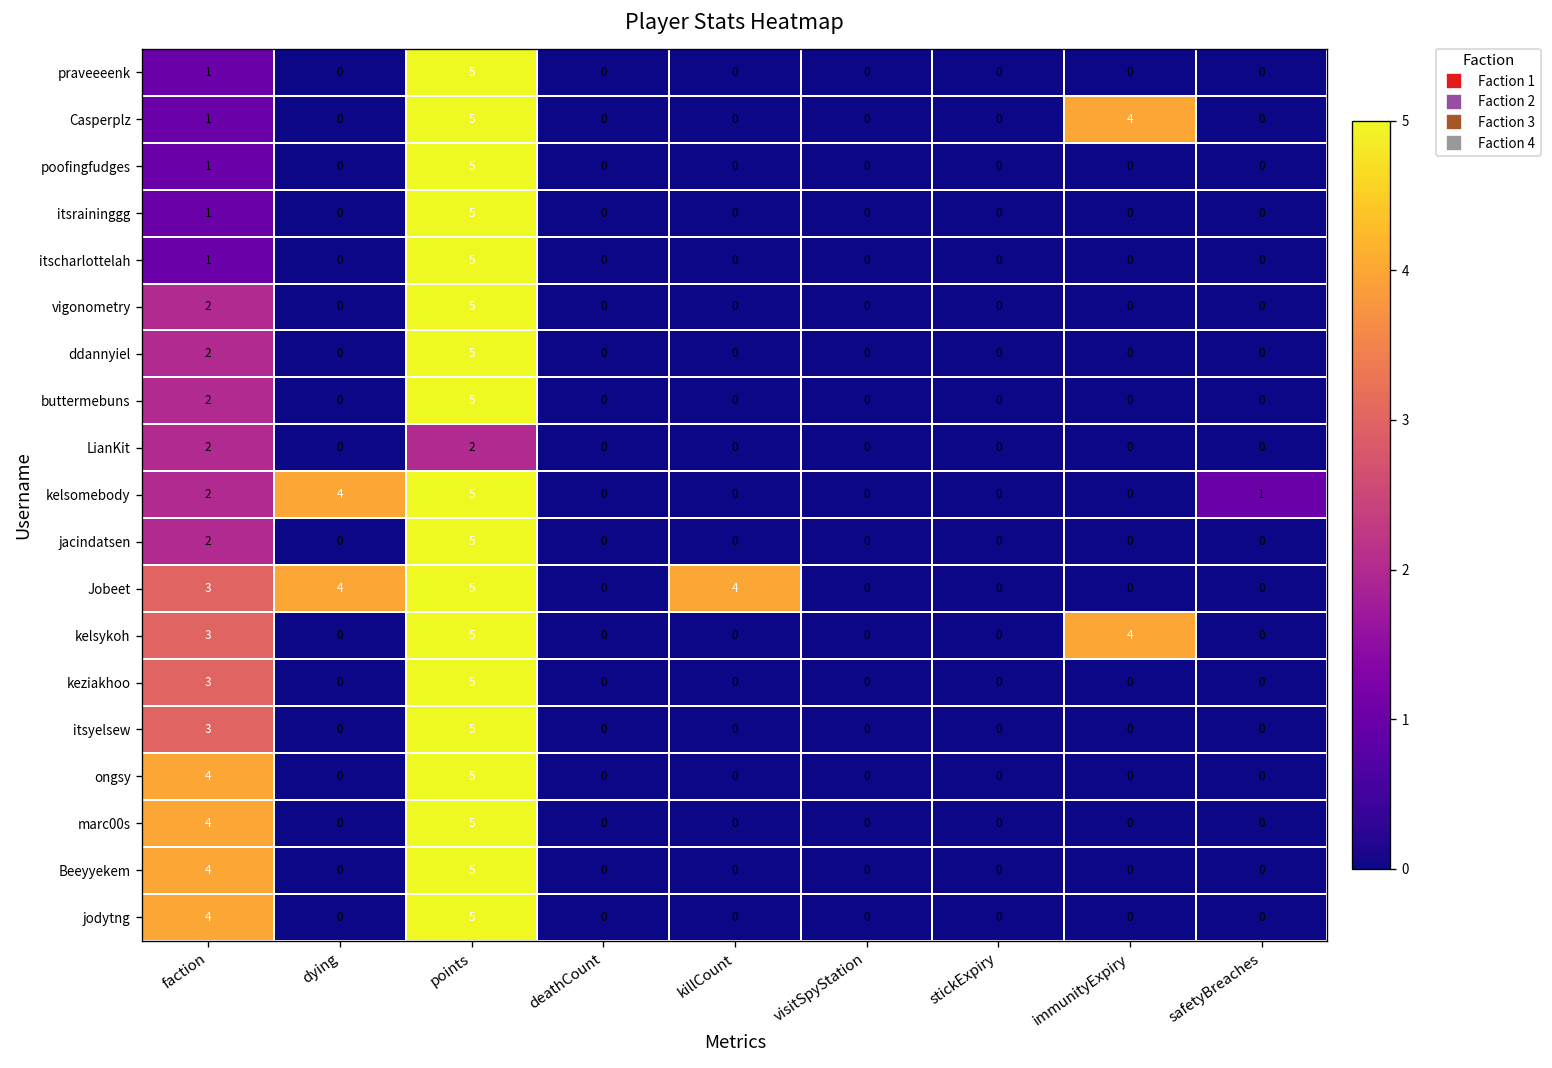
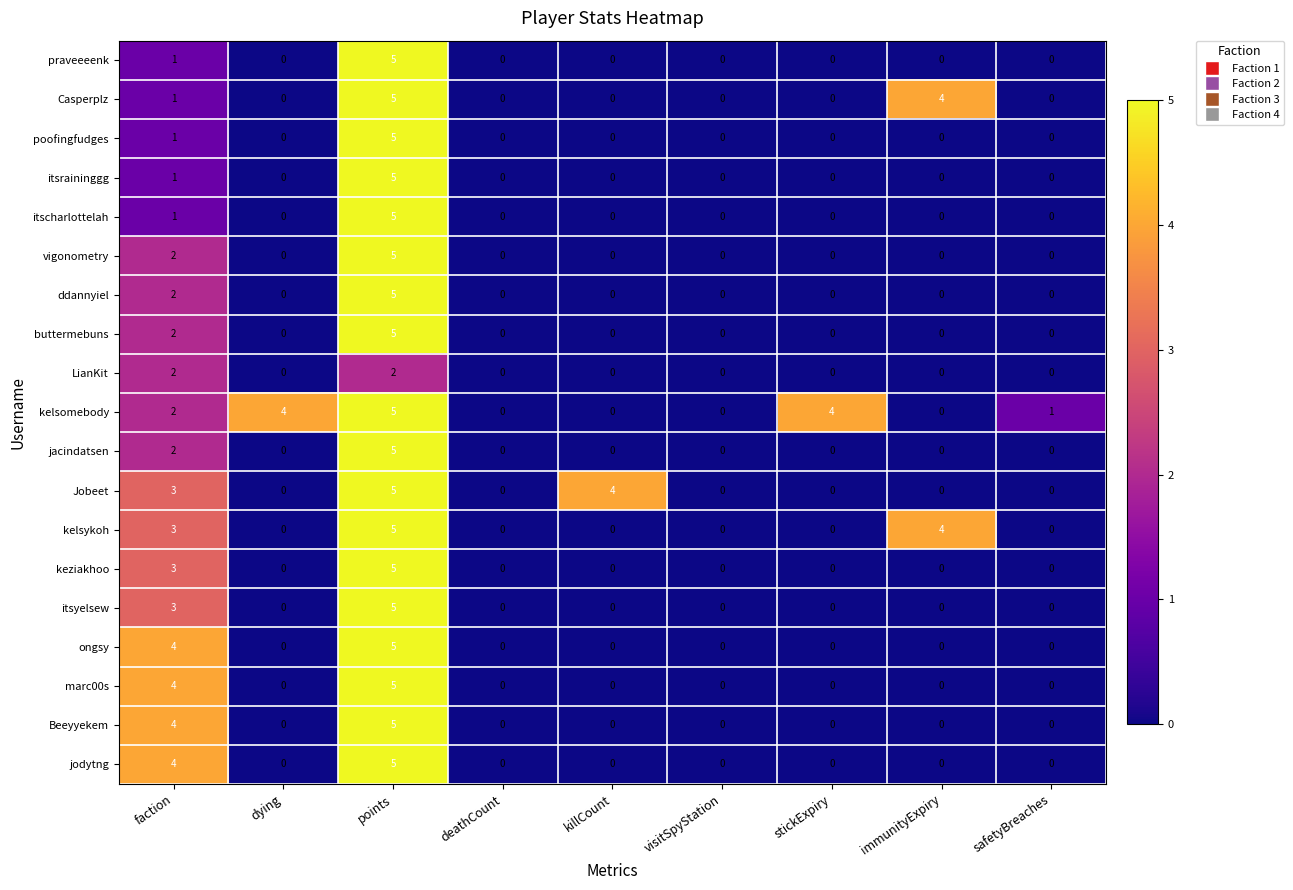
kelsomebody, stickExpiry: 0 -> 4
Jobeet, dying: 4 -> 0
